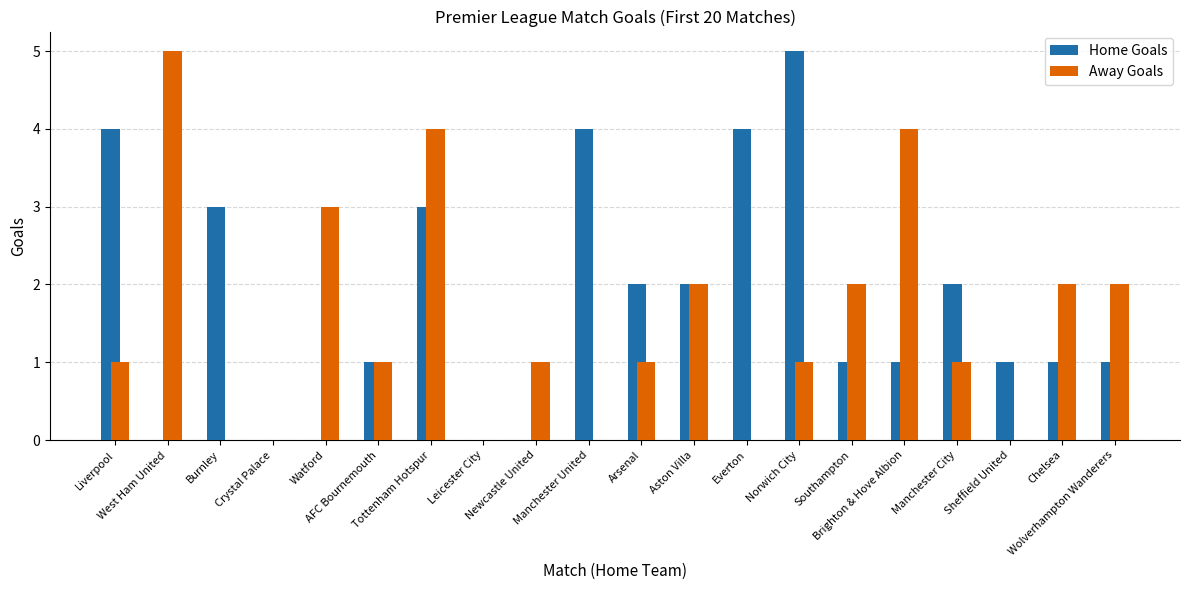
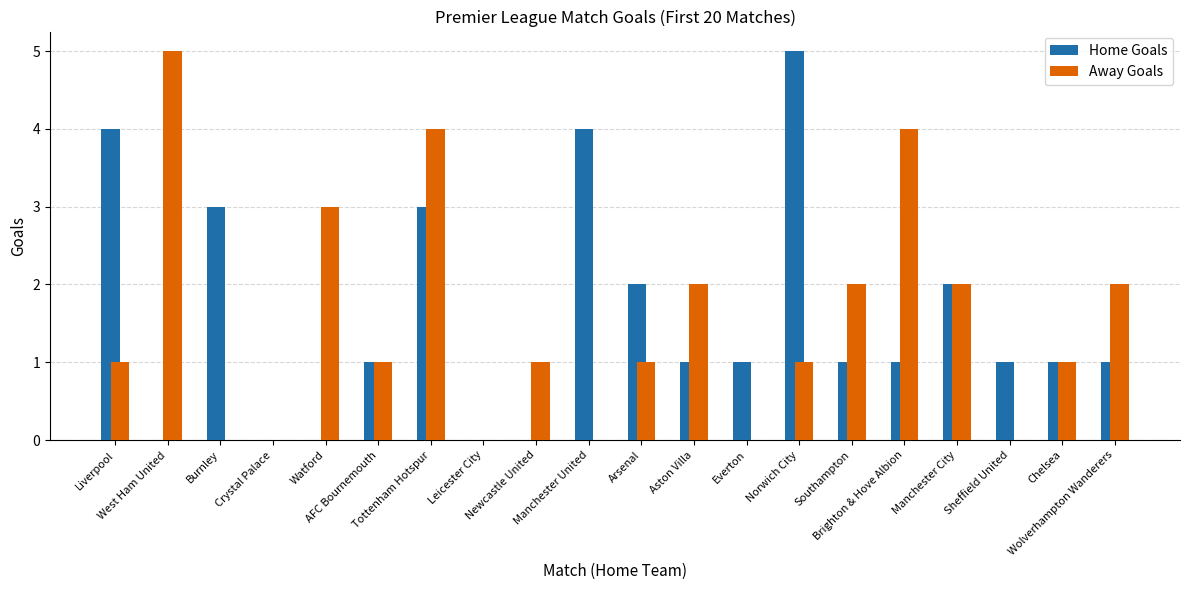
Home Goals, Aston Villa: 2 -> 1
Home Goals, Everton: 4 -> 1
Away Goals, Manchester City: 1 -> 2
Away Goals, Chelsea: 2 -> 1
